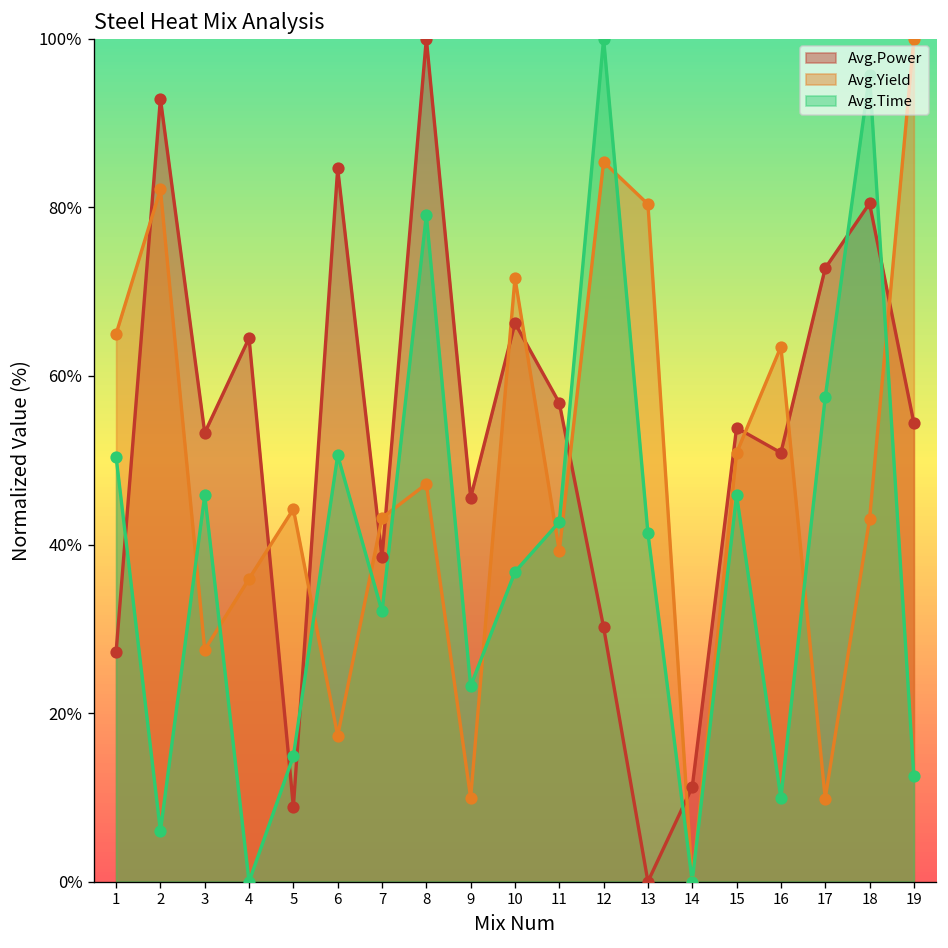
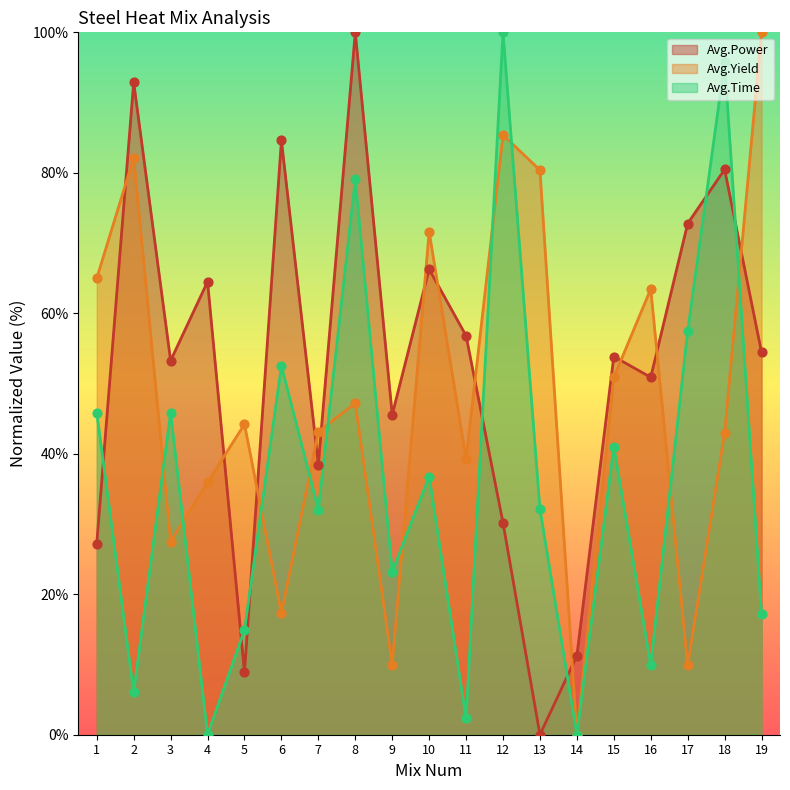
Avg.Time, 1: 50% -> 46%
Avg.Time, 6: 51% -> 53%
Avg.Time, 11: 43% -> 2%
Avg.Time, 13: 41% -> 32%
Avg.Time, 15: 46% -> 41%
Avg.Time, 19: 12% -> 17%
